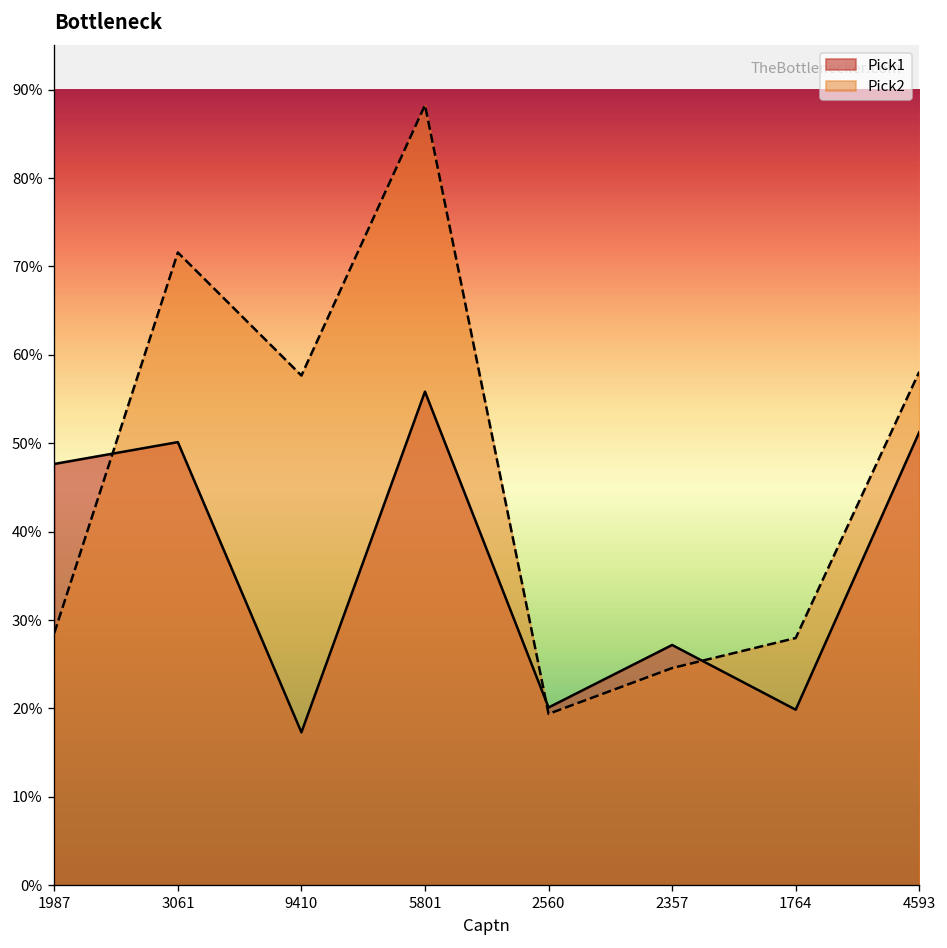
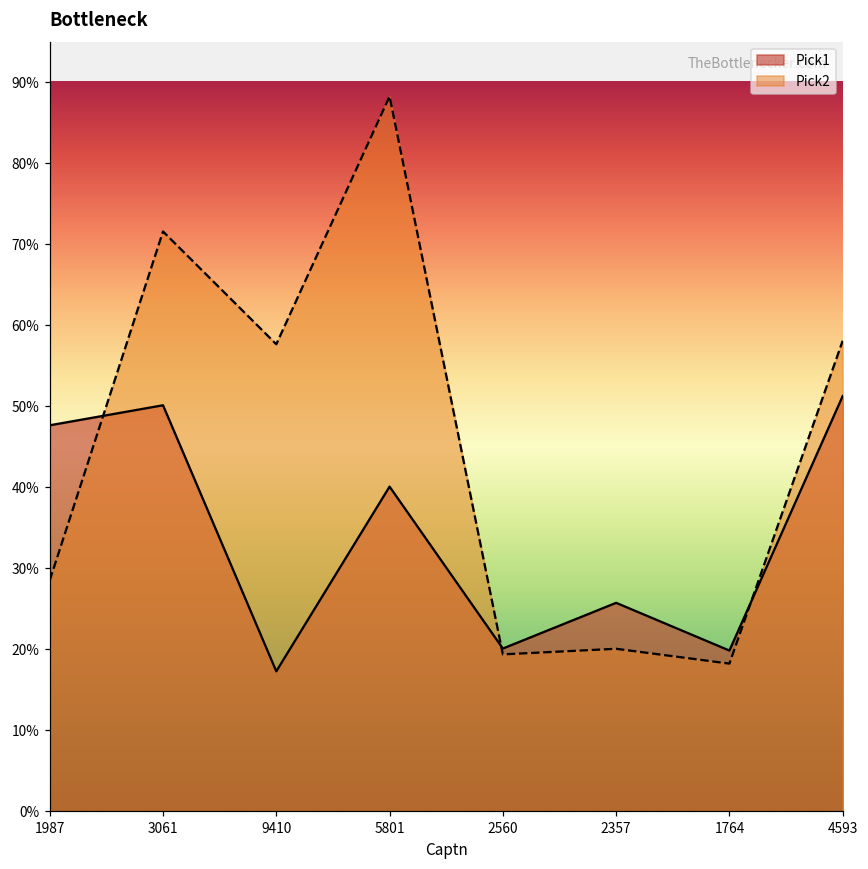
Pick1, 5801: 56% -> 40%
Pick1, 2357: 27% -> 26%
Pick2, 2357: 25% -> 20%
Pick2, 1764: 28% -> 18%
